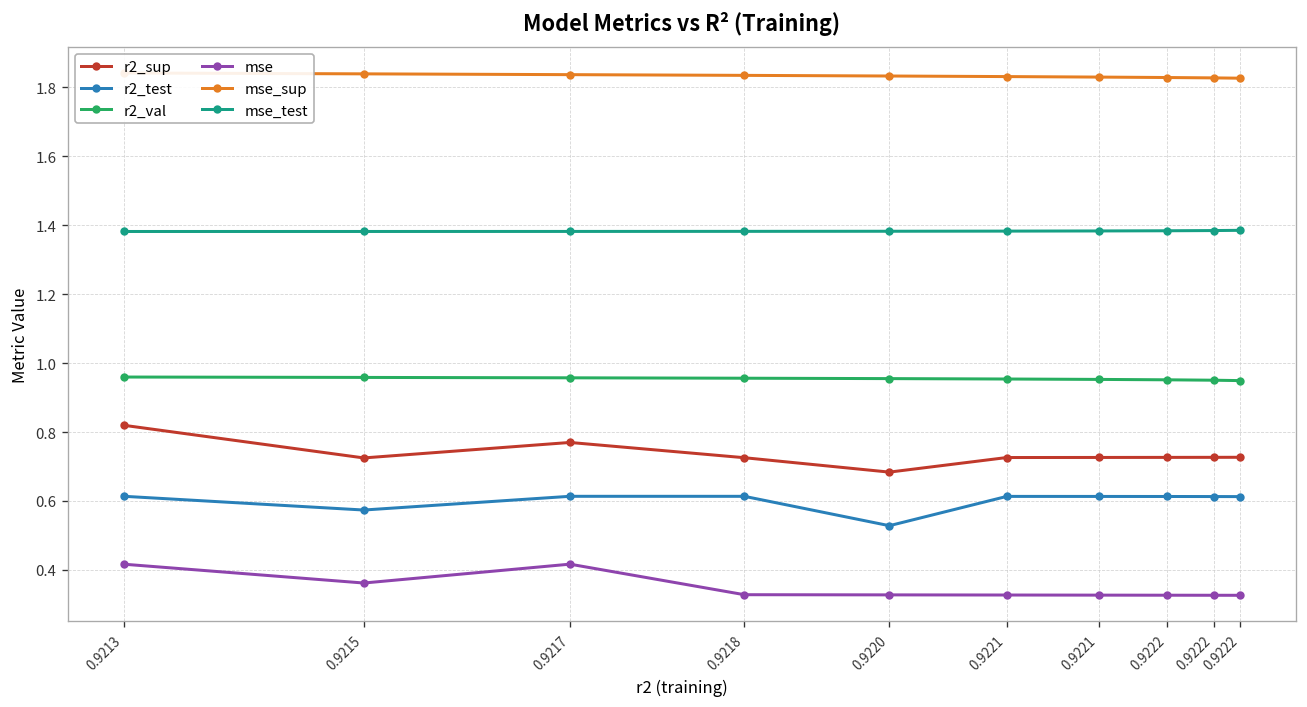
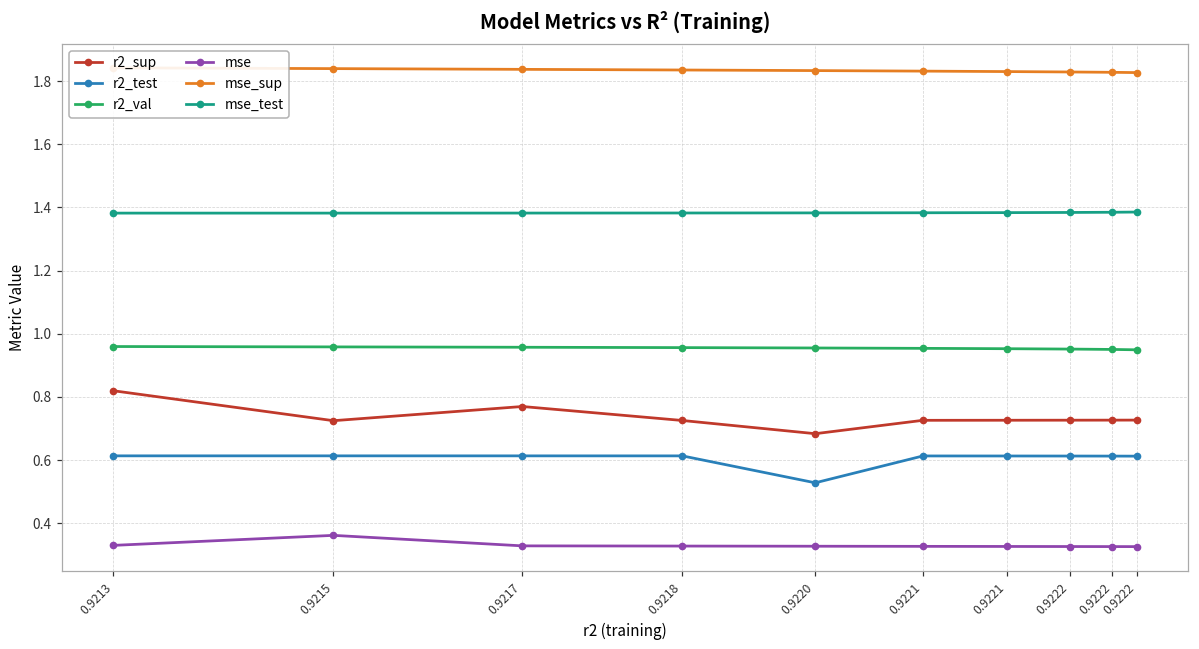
mse, 0.9213: 0.42 -> 0.33
r2_test, 0.9215: 0.57 -> 0.61
mse, 0.9217: 0.42 -> 0.33
